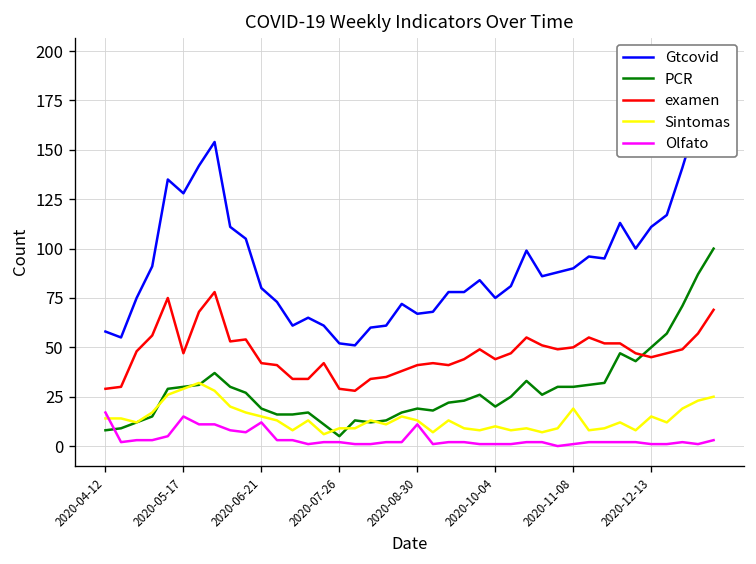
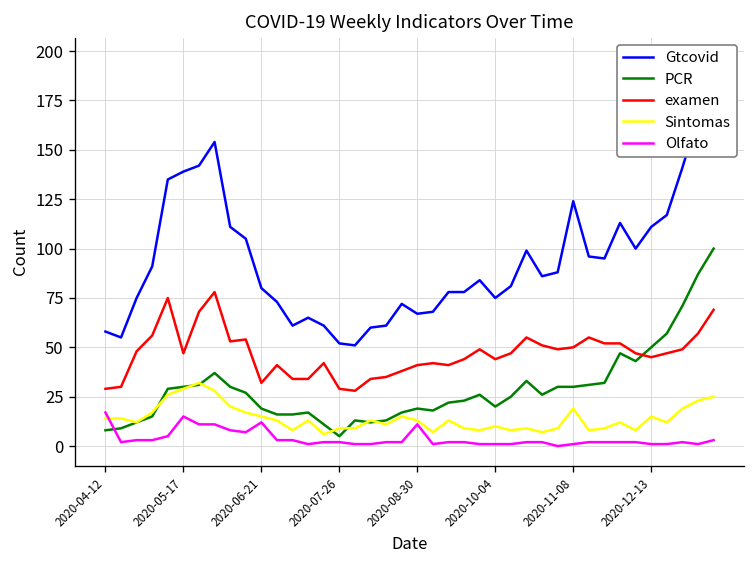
Gtcovid, 2020-05-17: 128 -> 139
examen, 2020-06-21: 42 -> 32
Gtcovid, 2020-11-08: 90 -> 124
